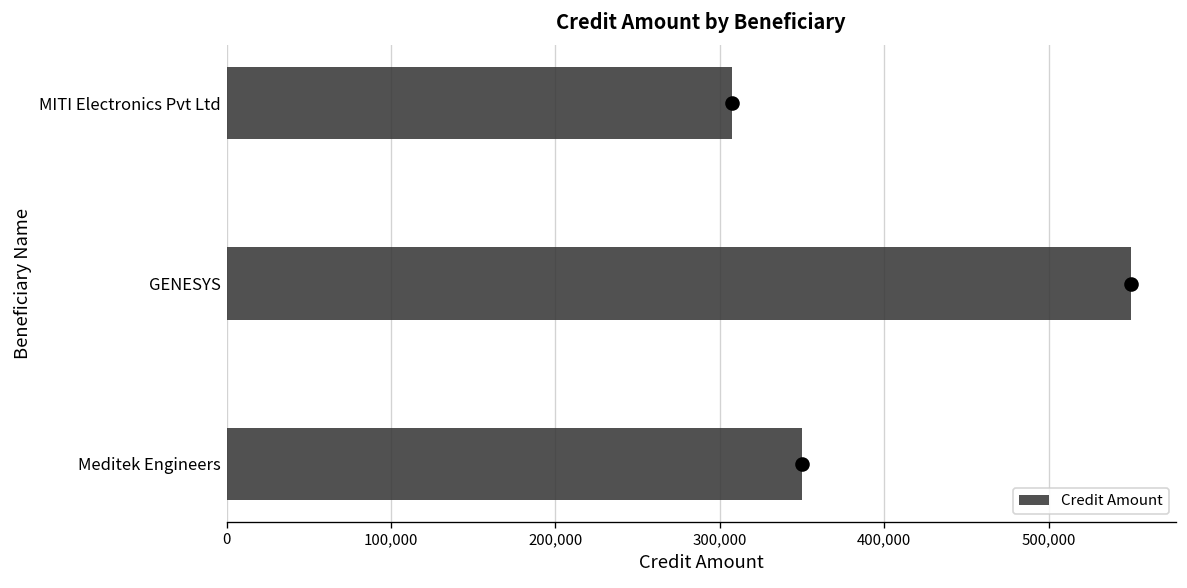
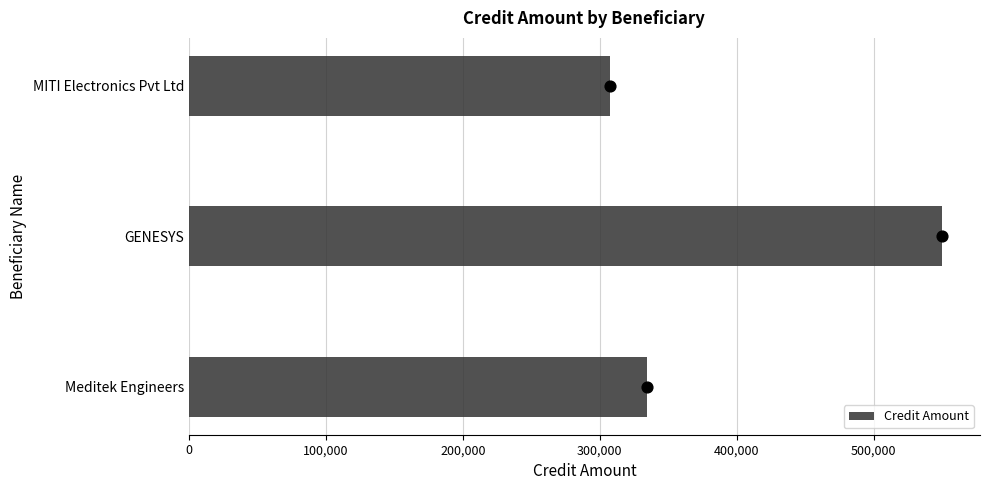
Meditek Engineers: 350,000 -> 335,000
